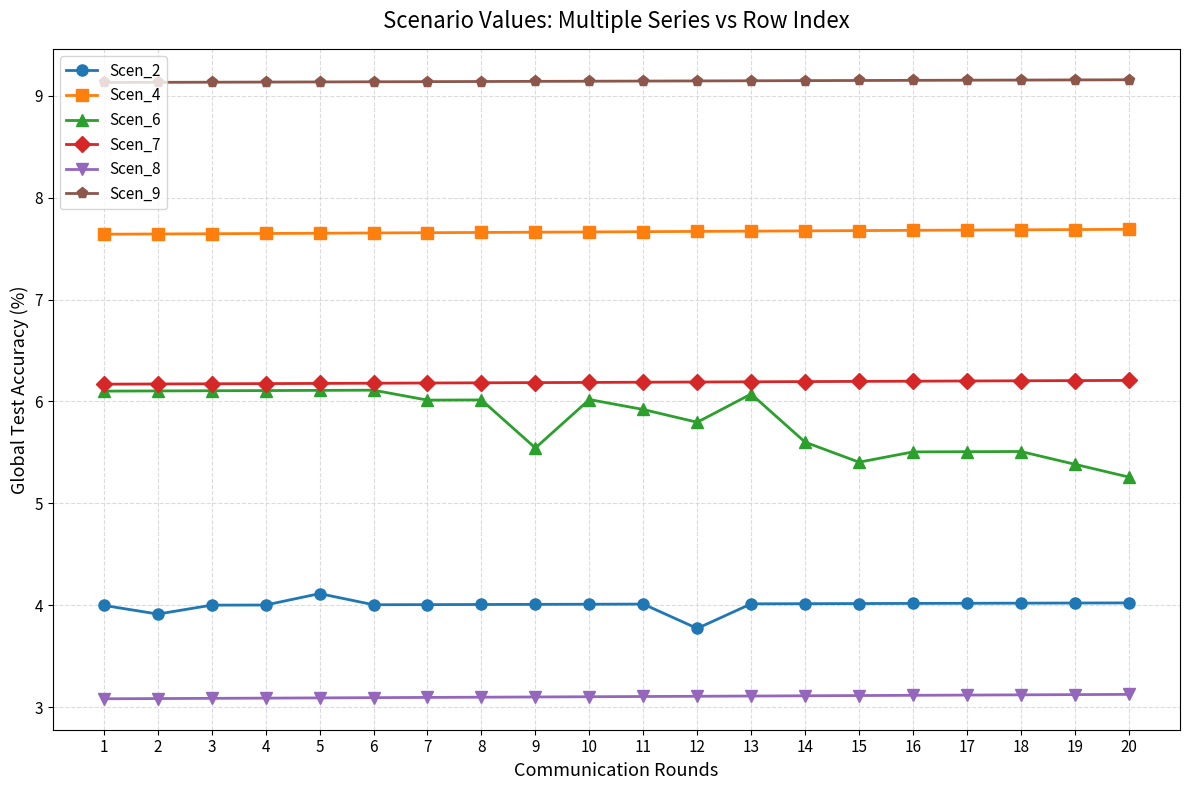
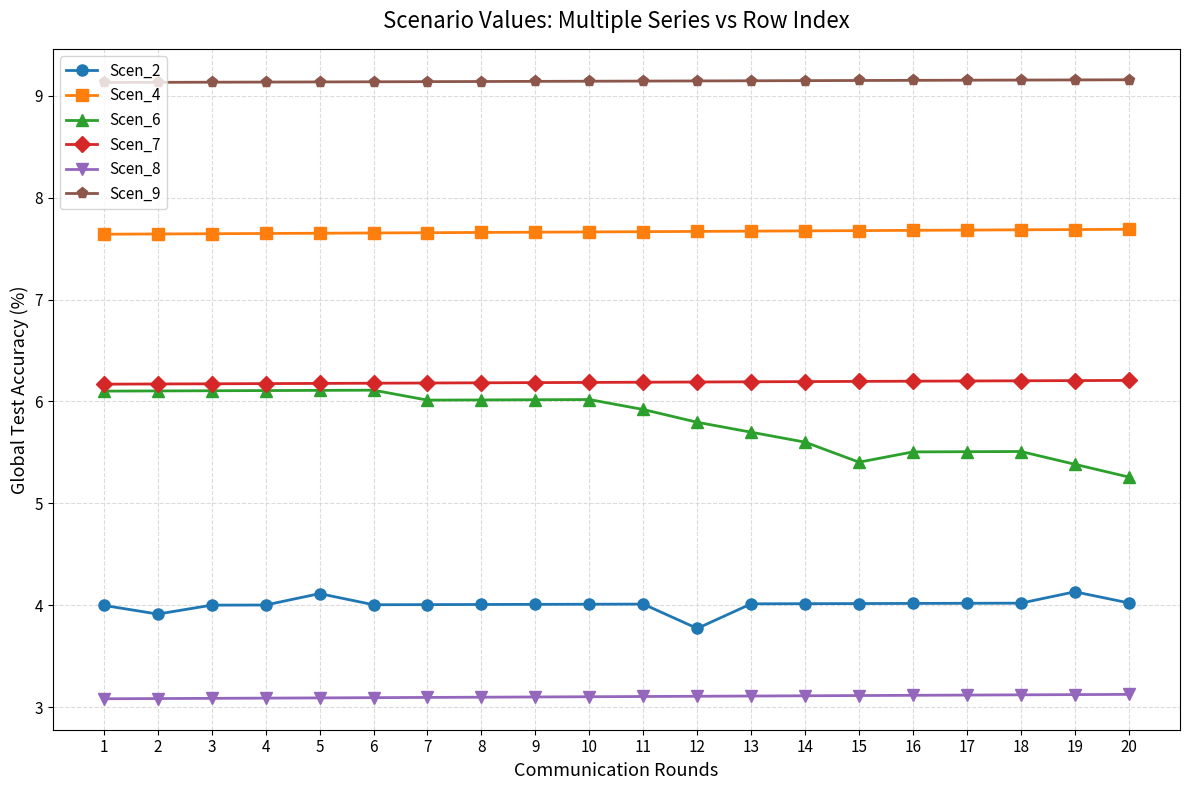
Scen_6, 9: 5.54 -> 6.02
Scen_6, 13: 6.07 -> 5.70
Scen_2, 19: 4.02 -> 4.13
